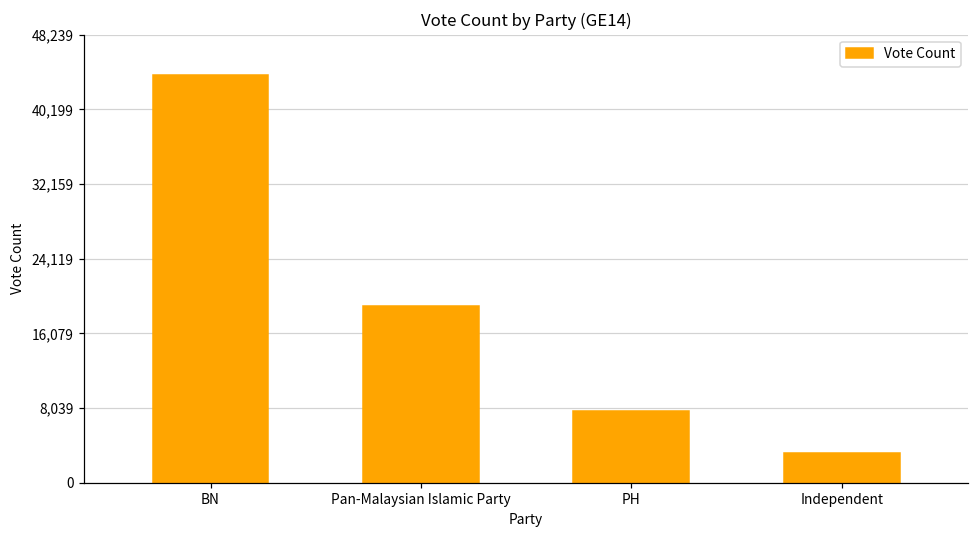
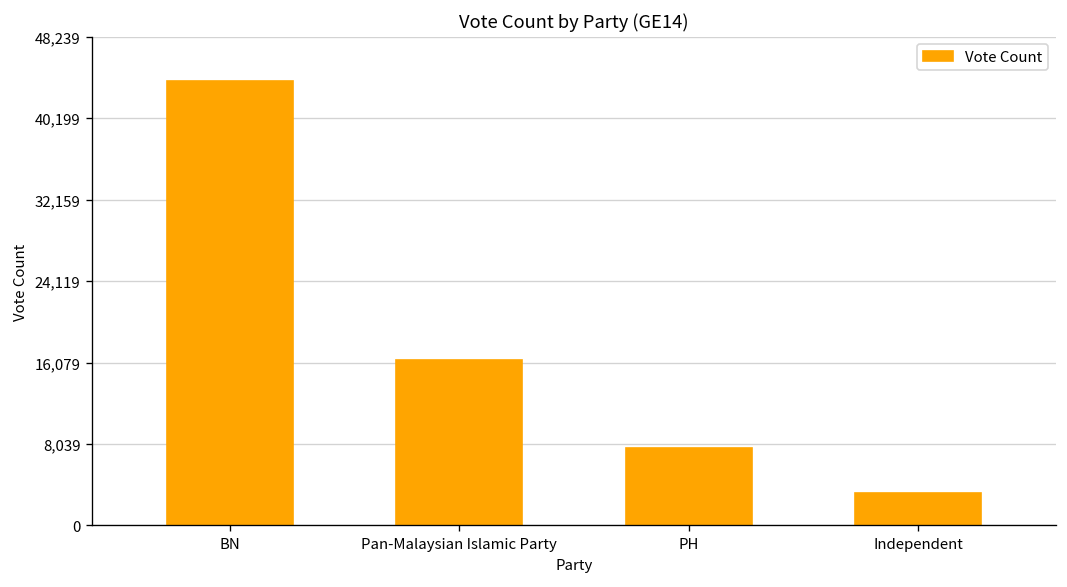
Pan-Malaysian Islamic Party: 19,000 -> 16,000
